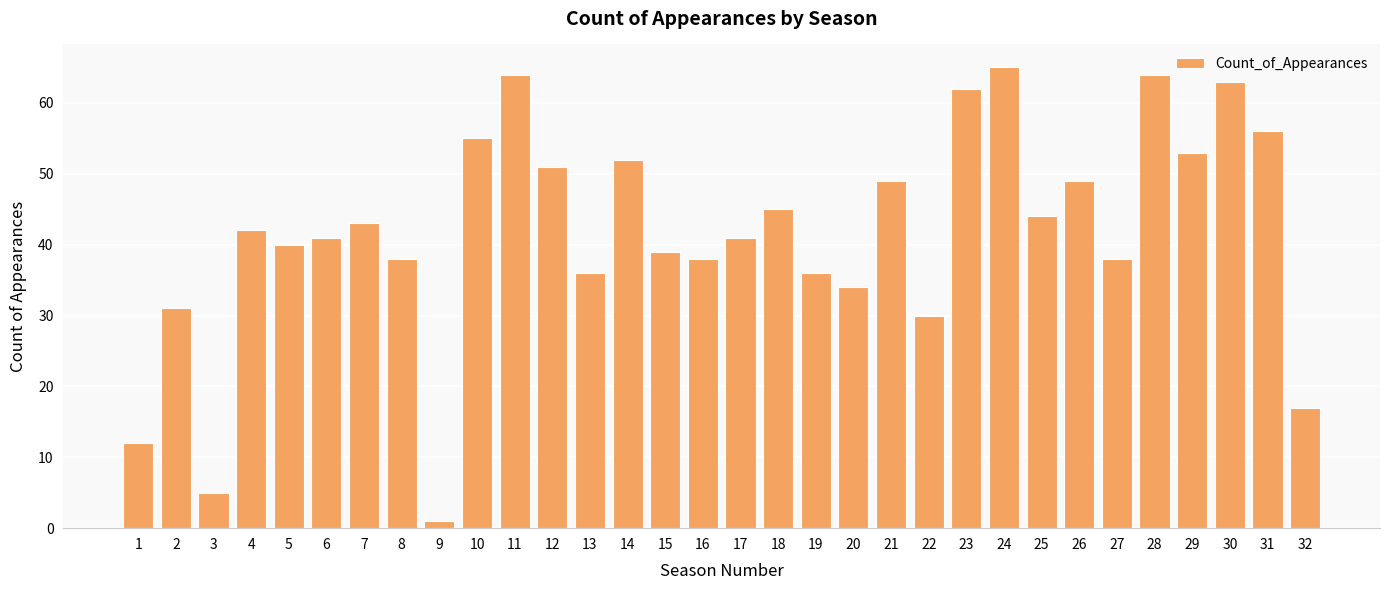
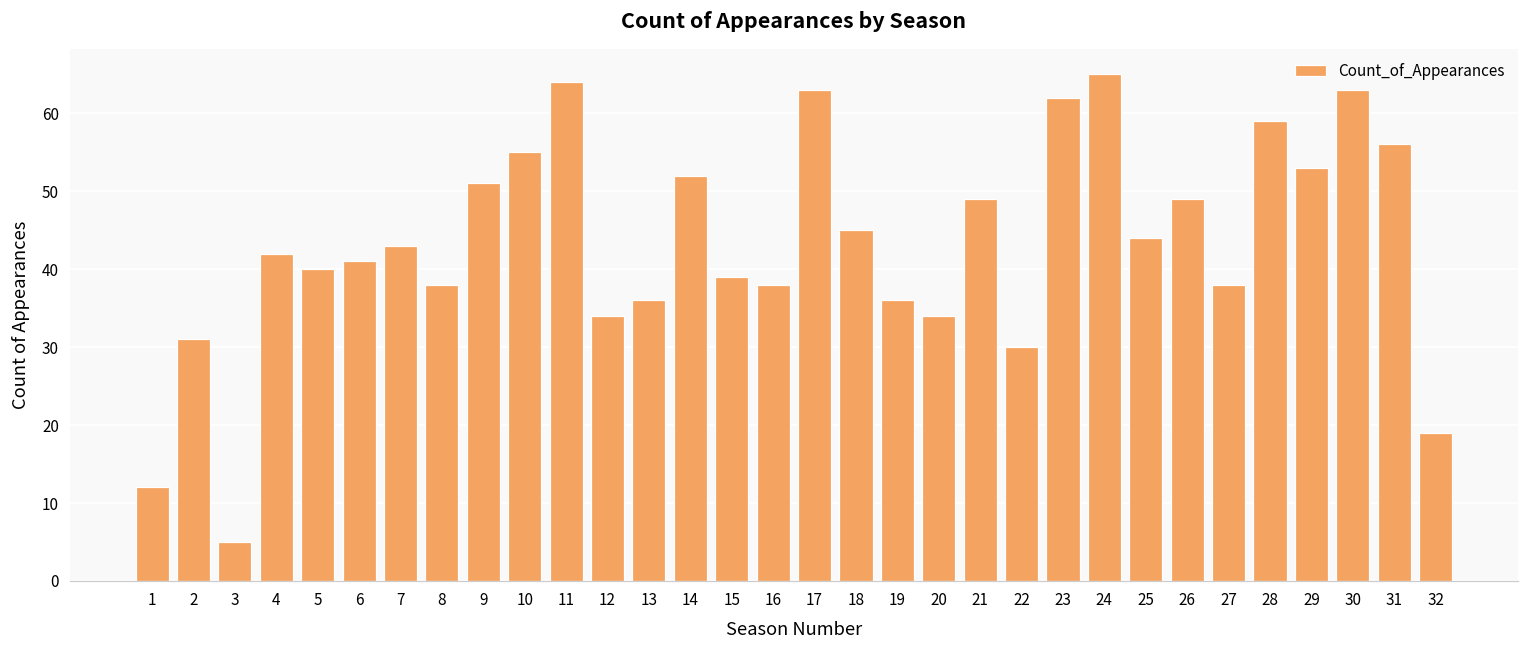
9: 1 -> 51
12: 51 -> 34
17: 41 -> 63
28: 64 -> 59
32: 17 -> 19
